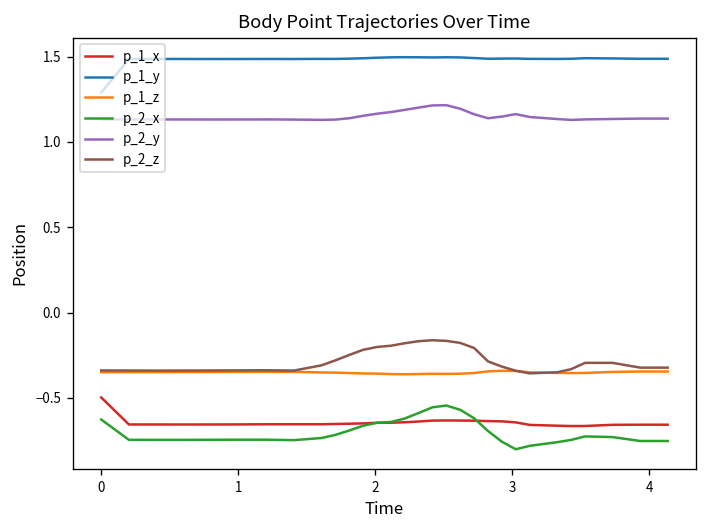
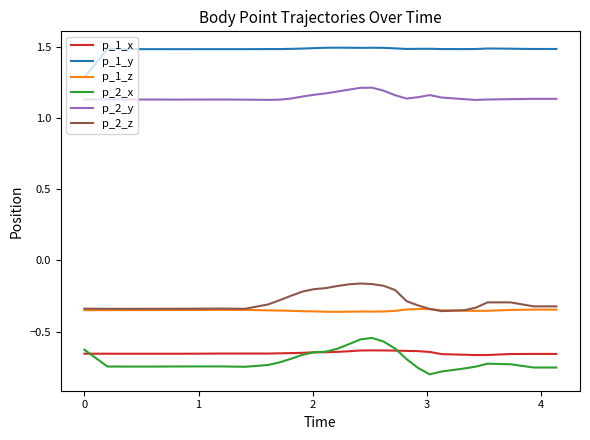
p_1_x, 0: -0.50 -> -0.66
